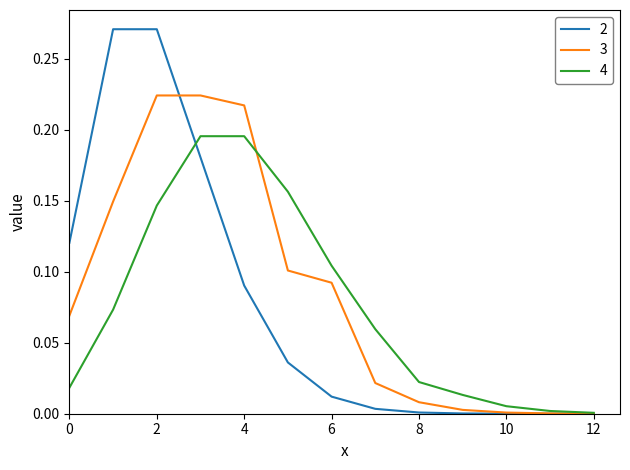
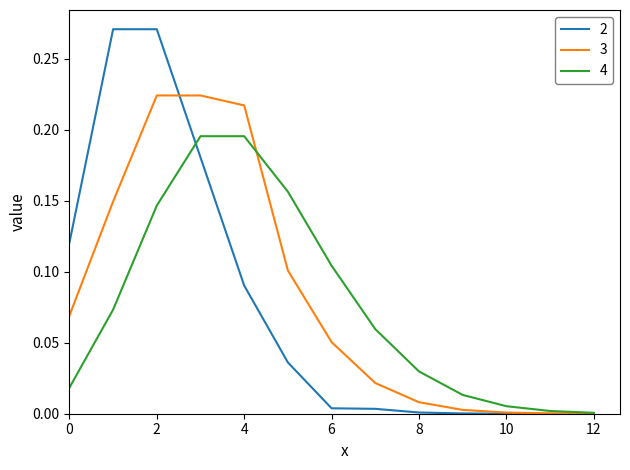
2, 6: 0.012 -> 0.004
3, 6: 0.092 -> 0.050
4, 8: 0.022 -> 0.030
